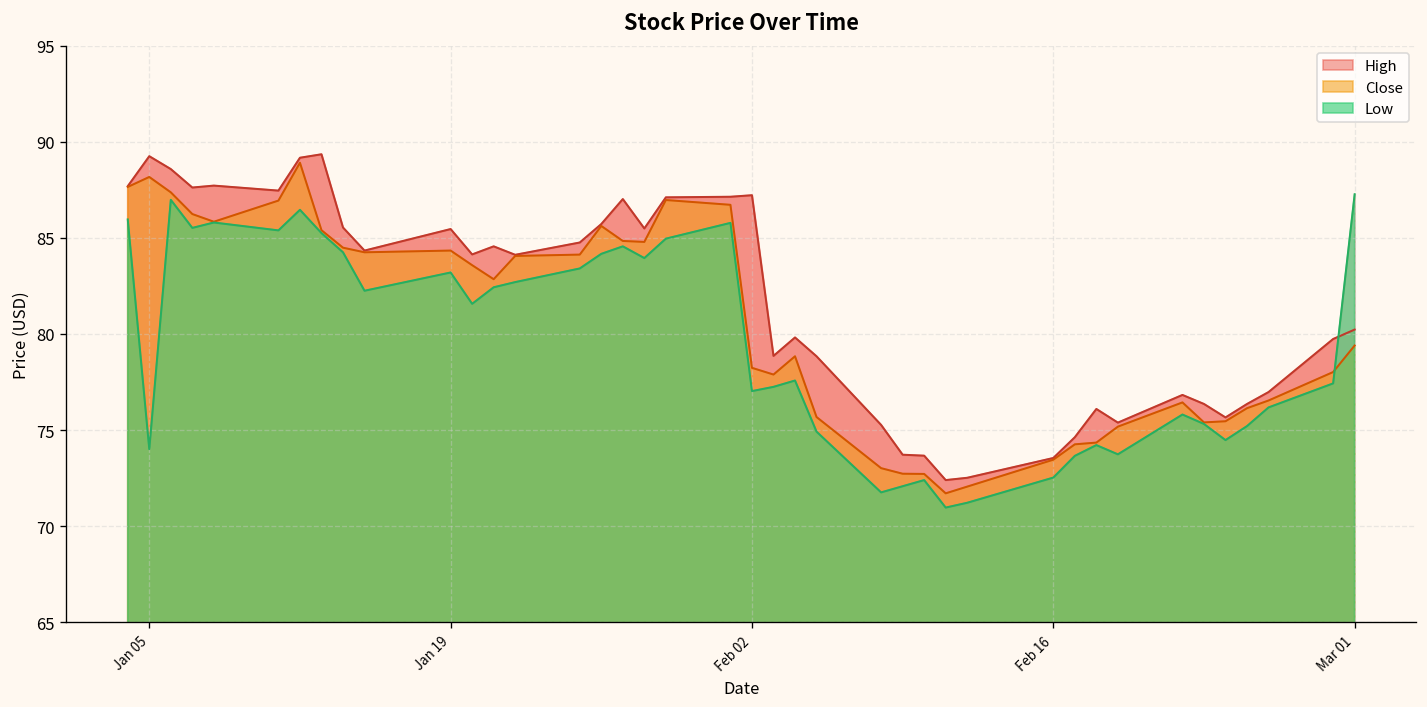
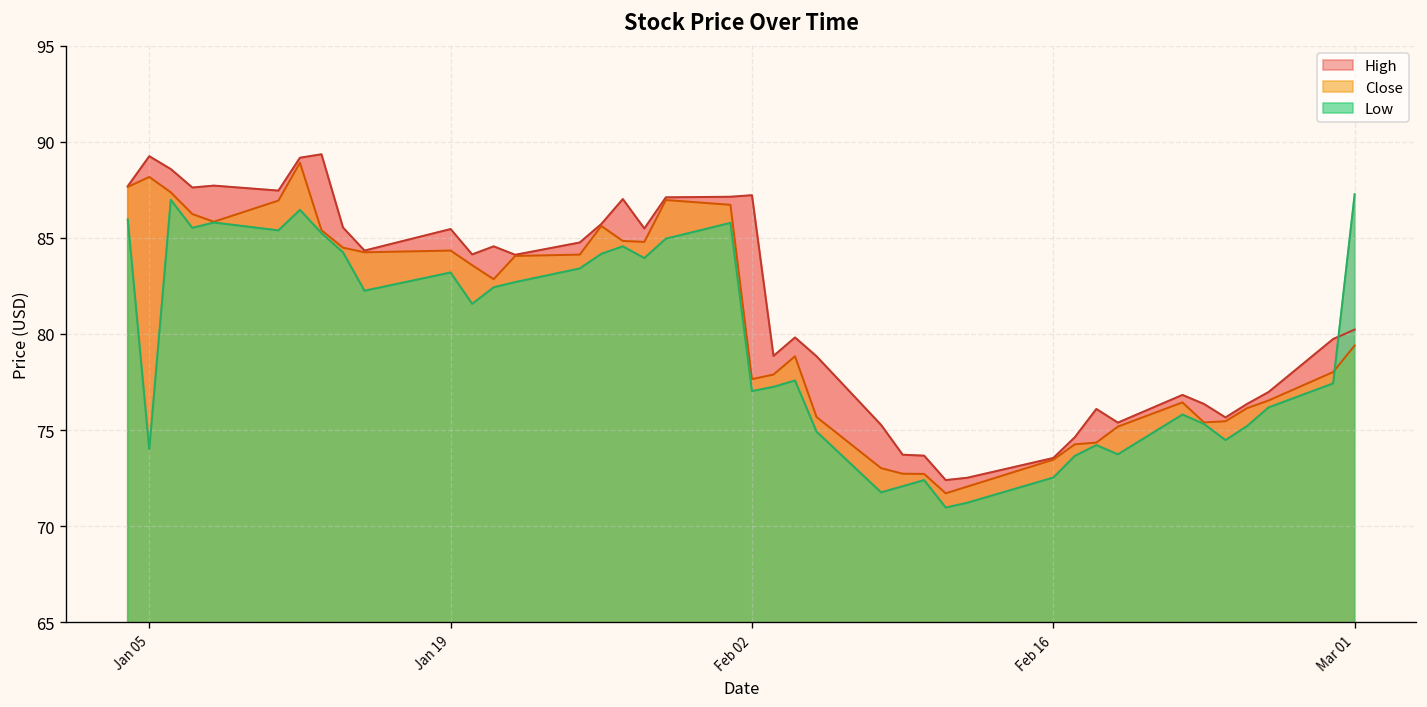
Close, Feb 02: 78.2 -> 77.7
